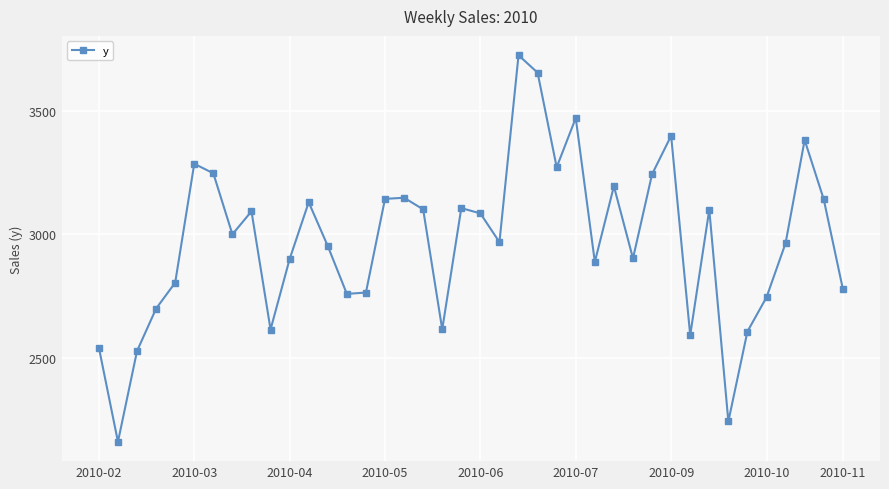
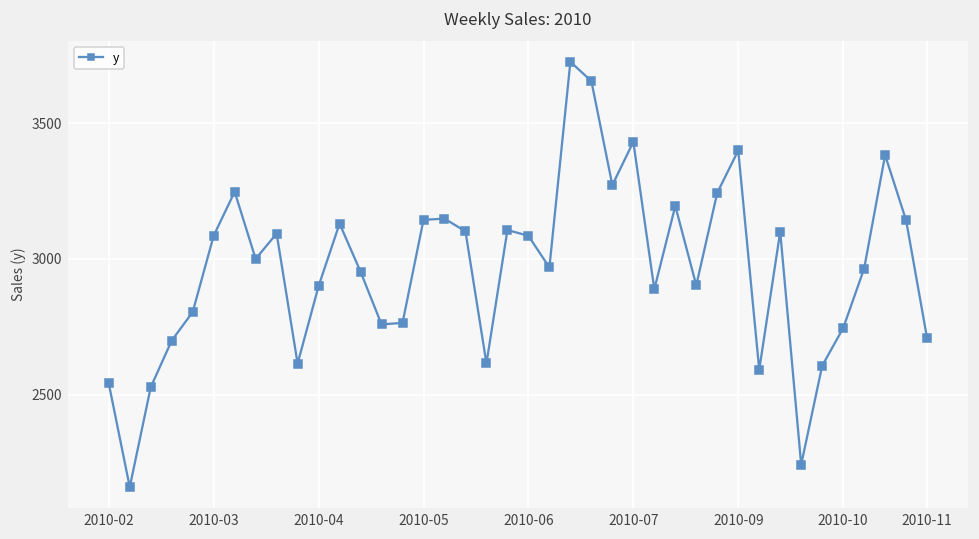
2010-03: 3290 -> 3090
2010-07: 3470 -> 3430
2010-11: 2780 -> 2710
